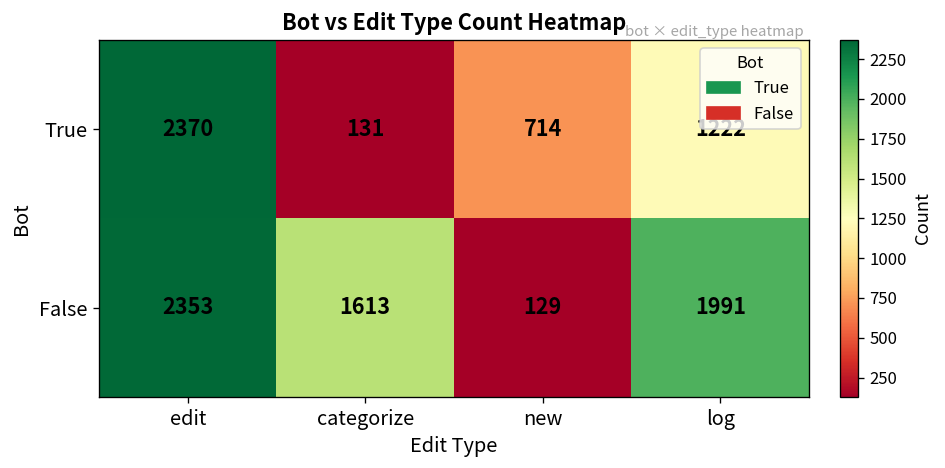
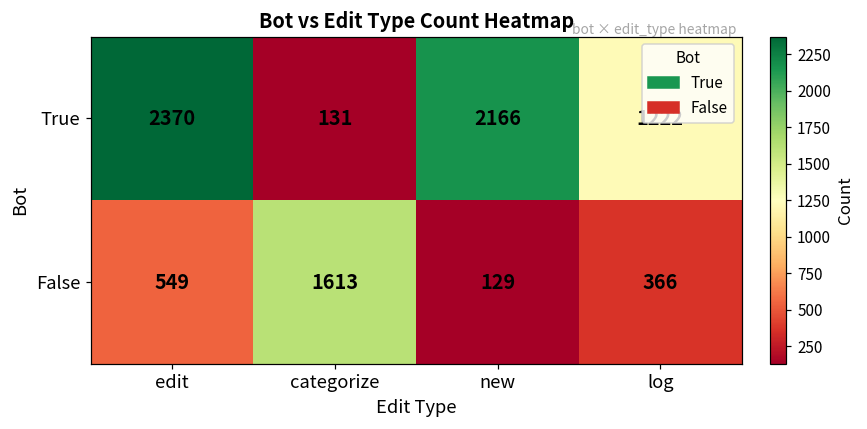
True, new: 714 -> 2166
False, edit: 2353 -> 549
False, log: 1991 -> 366
